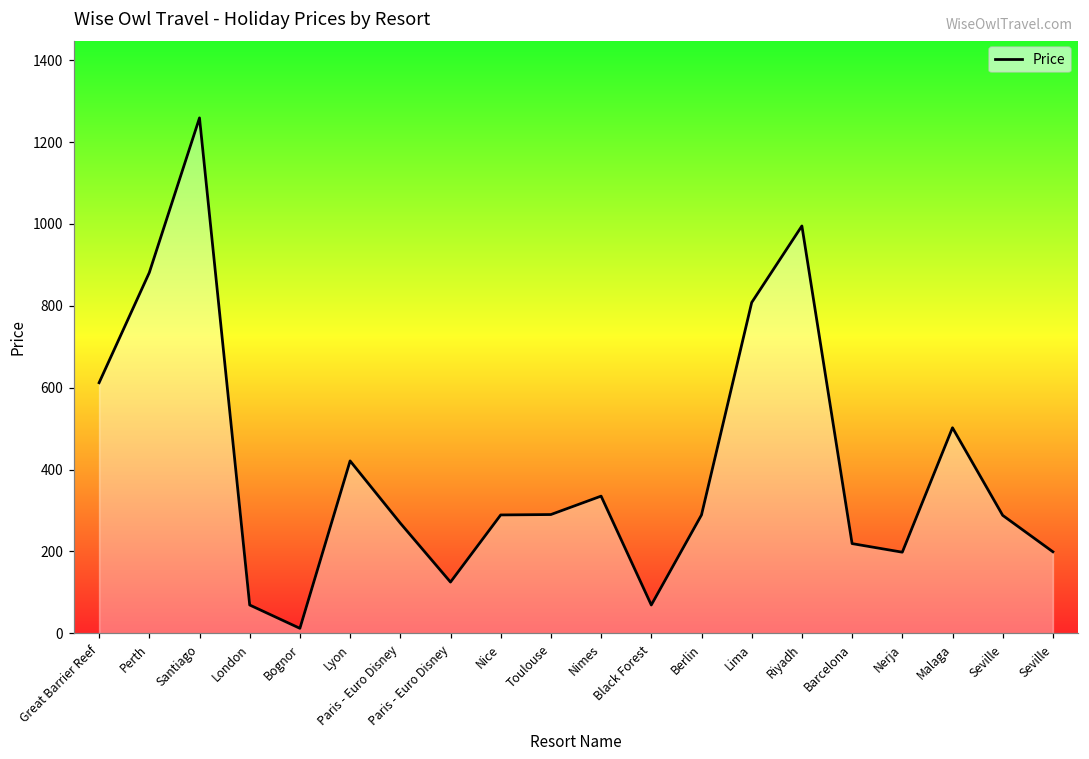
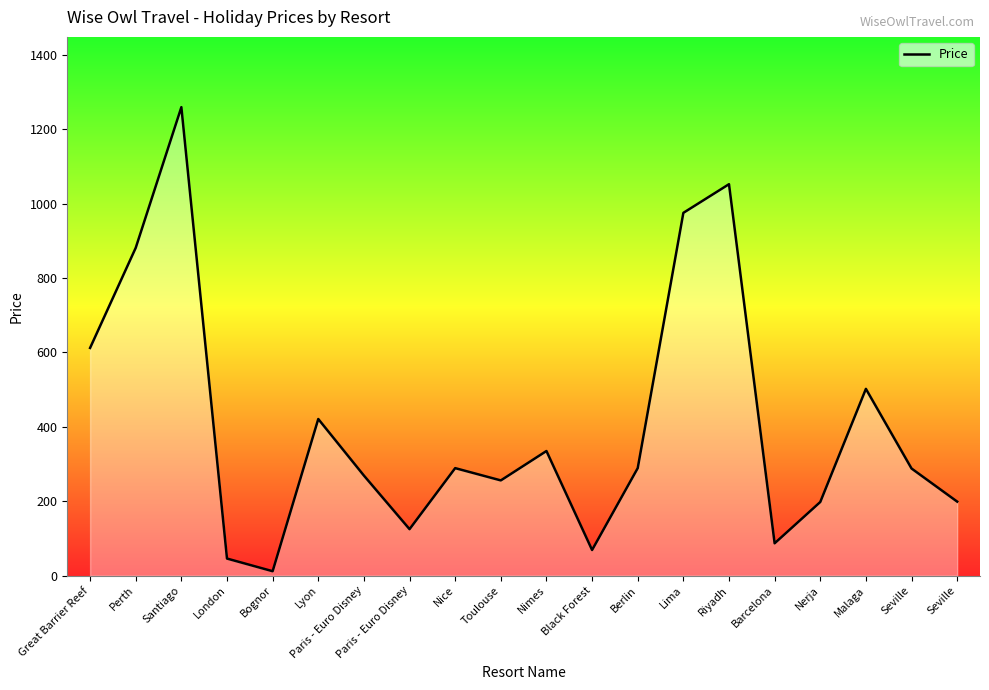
London: 70 -> 50
Toulouse: 290 -> 260
Lima: 810 -> 980
Riyadh: 1000 -> 1050
Barcelona: 220 -> 90
